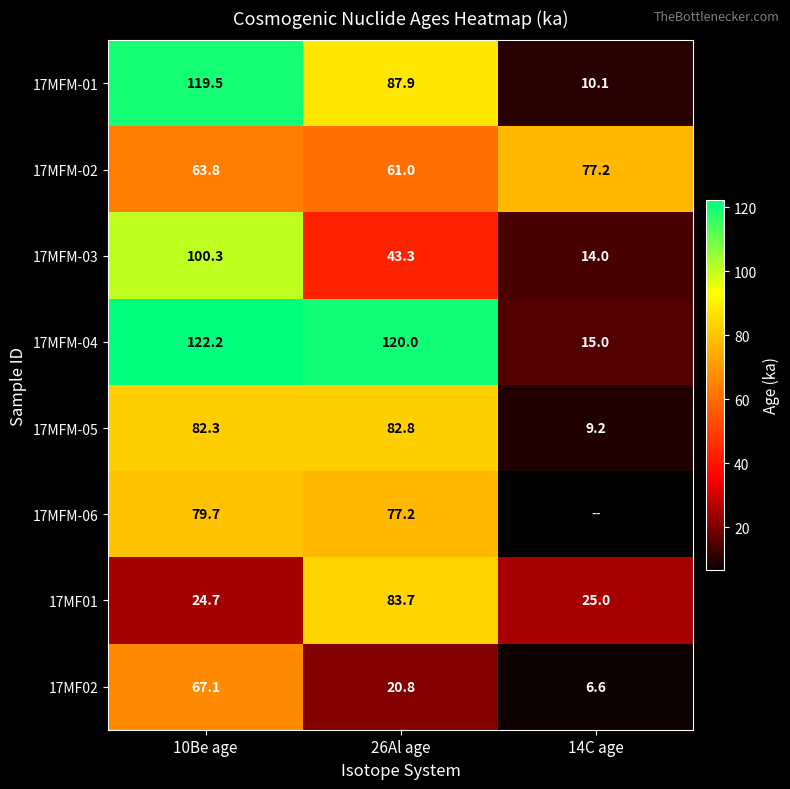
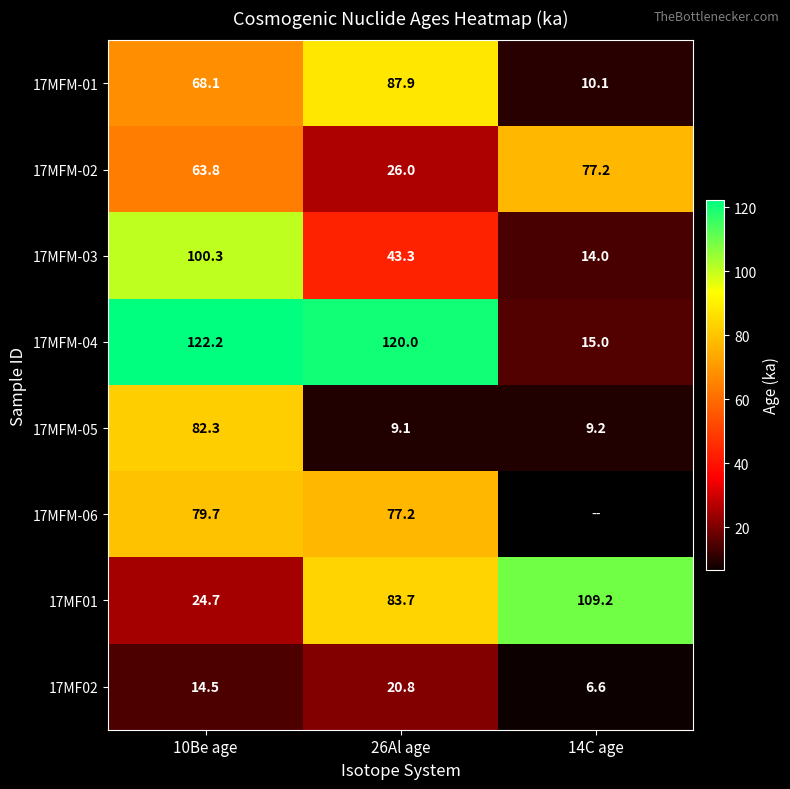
17MFM-01, 10Be age: 119.5 -> 68.1
17MFM-02, 26Al age: 61.0 -> 26.0
17MFM-05, 26Al age: 82.8 -> 9.1
17MF01, 14C age: 25.0 -> 109.2
17MF02, 10Be age: 67.1 -> 14.5
